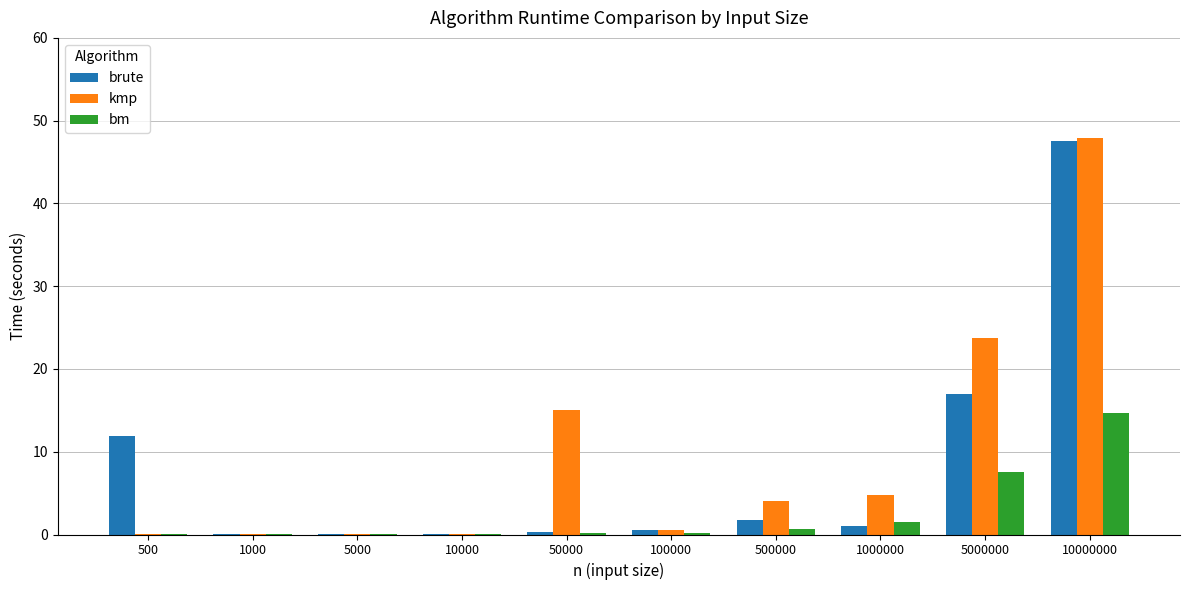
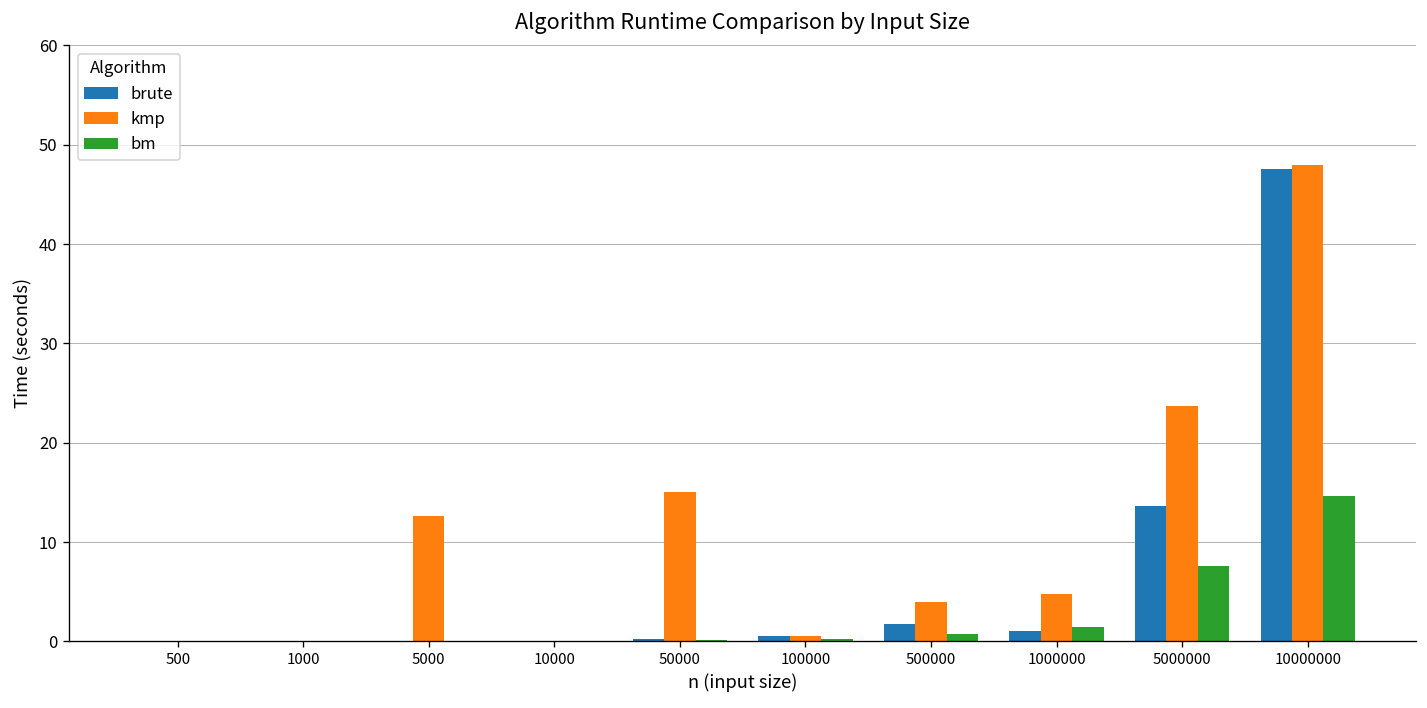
brute, 500: 12 -> 0
kmp, 5000: 0 -> 13
brute, 5000000: 17 -> 14
